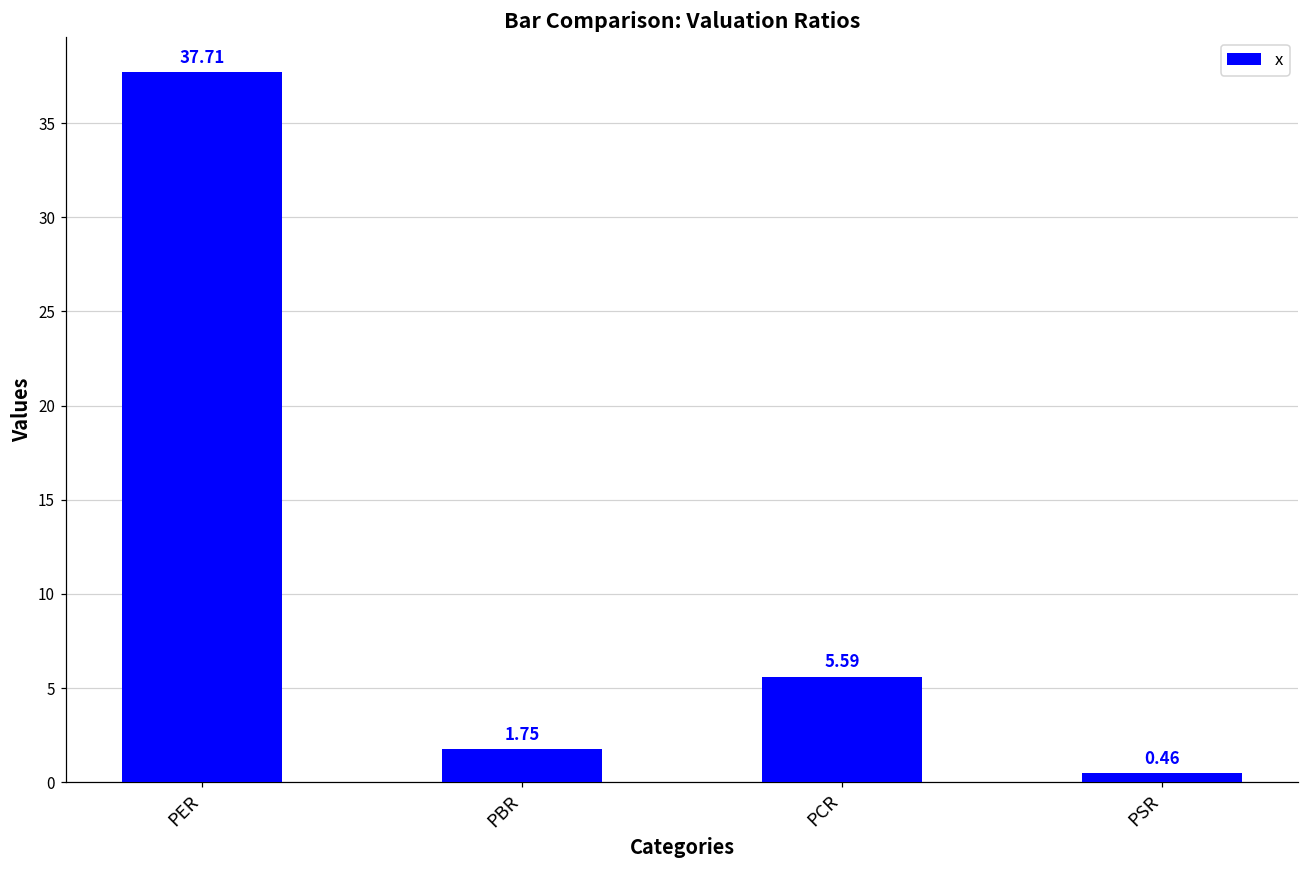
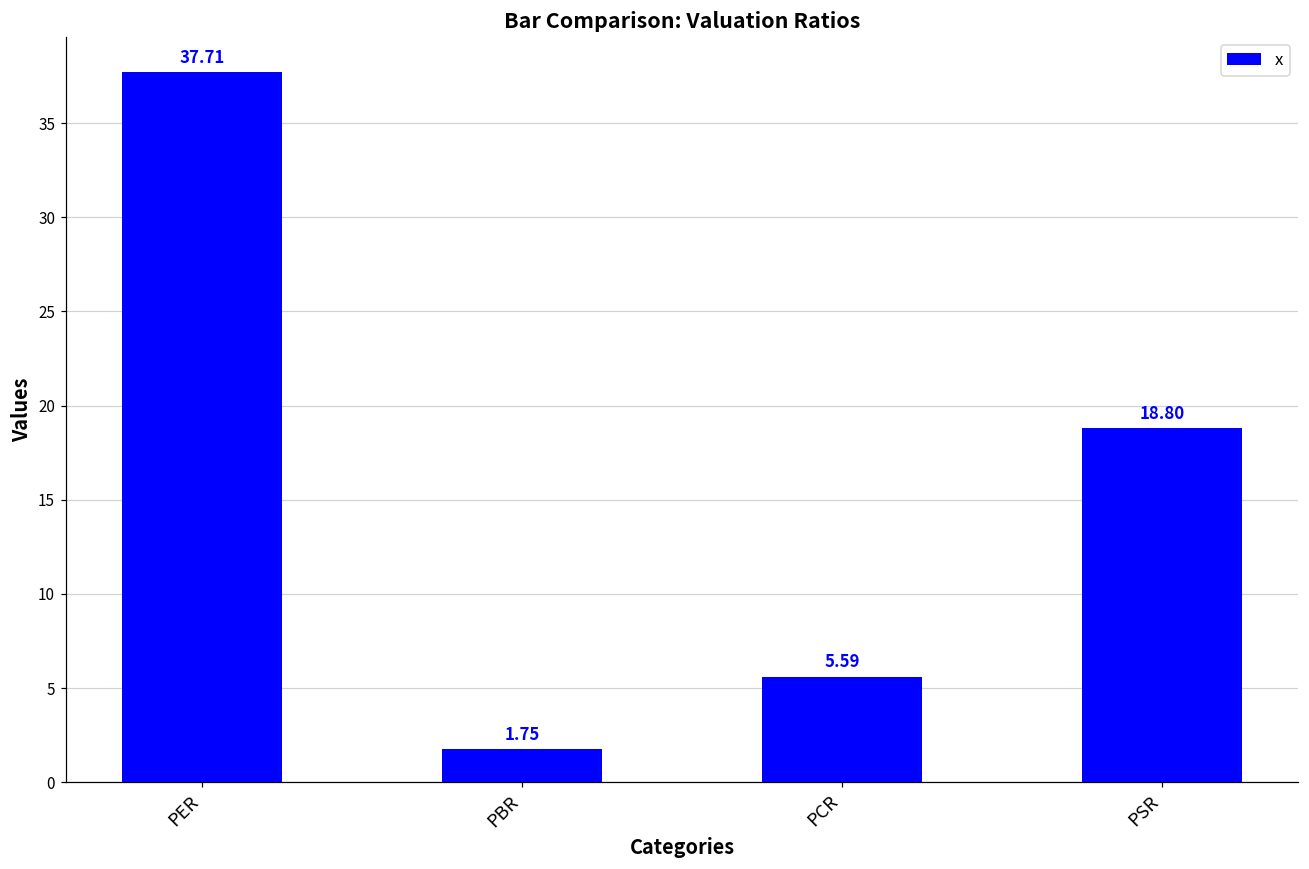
PSR: 0.46 -> 18.80
